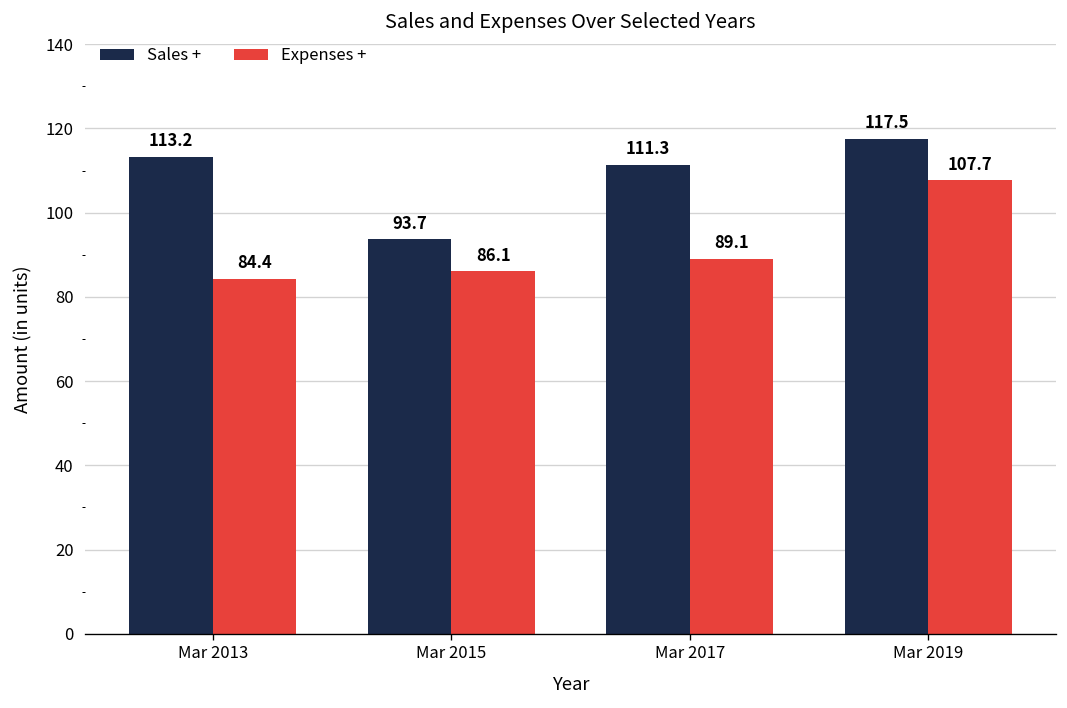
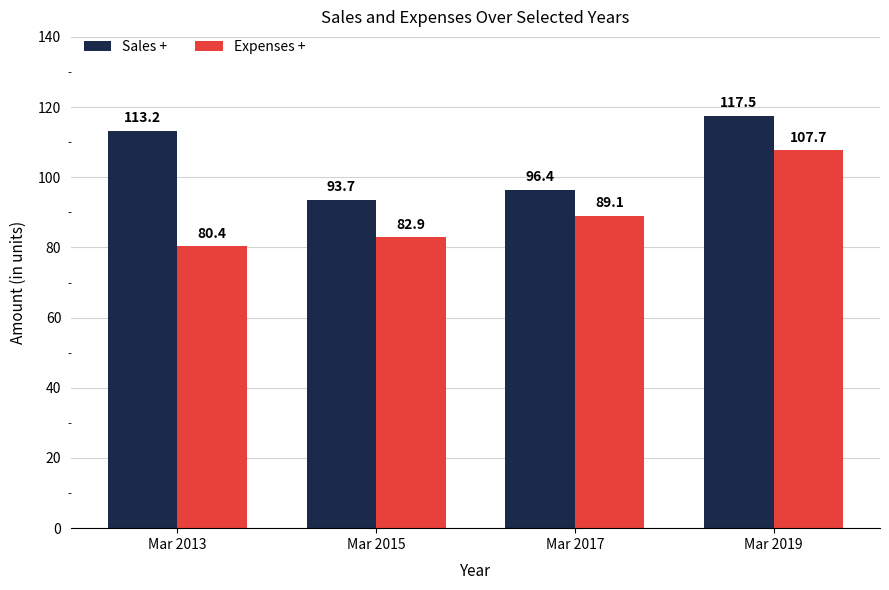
Expenses +, Mar 2013: 84.4 -> 80.4
Expenses +, Mar 2015: 86.1 -> 82.9
Sales +, Mar 2017: 111.3 -> 96.4
